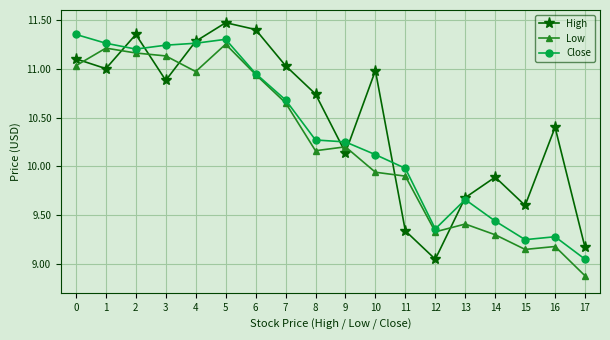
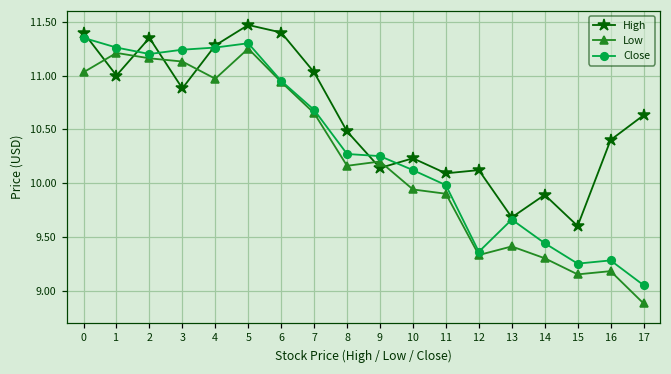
High, 0: 11.1 -> 11.4
High, 8: 10.7 -> 10.5
High, 10: 11.0 -> 10.2
High, 11: 9.3 -> 10.1
High, 12: 9.1 -> 10.1
High, 17: 9.2 -> 10.6
